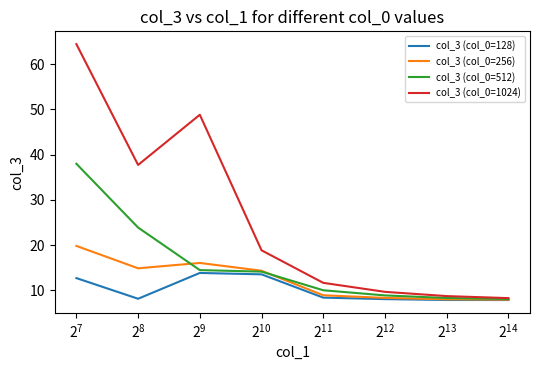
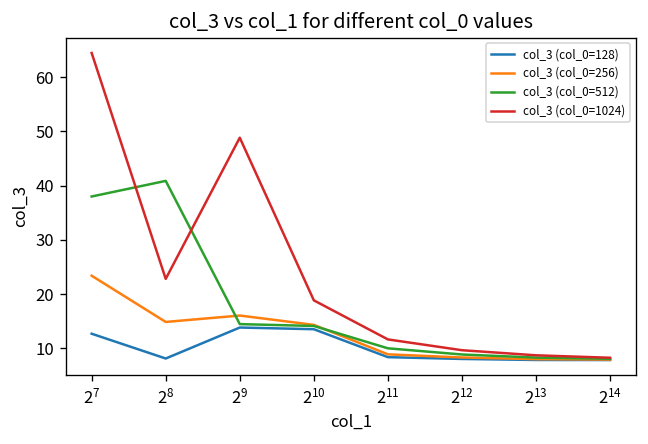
col_3 (col_0=256), 2^7: 20 -> 23
col_3 (col_0=512), 2^8: 24 -> 41
col_3 (col_0=1024), 2^8: 38 -> 23
